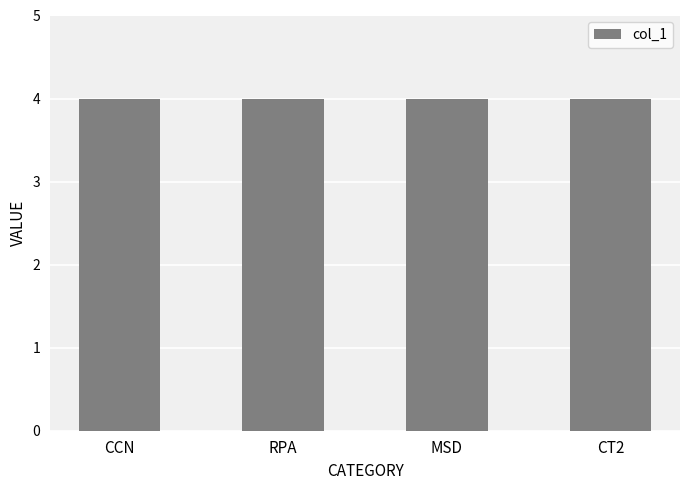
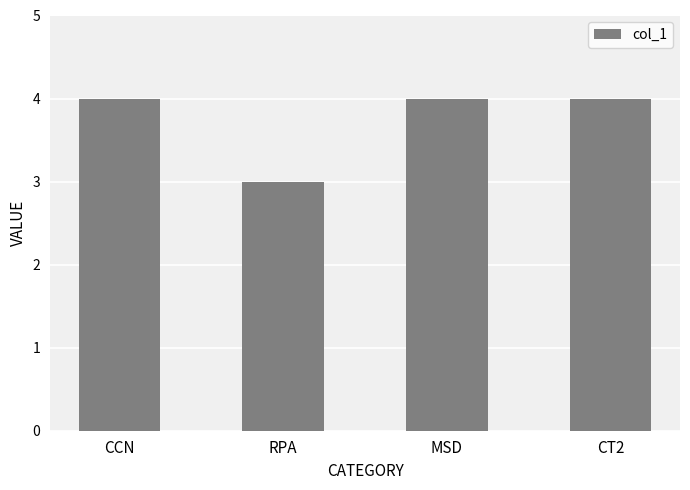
RPA: 4 -> 3
